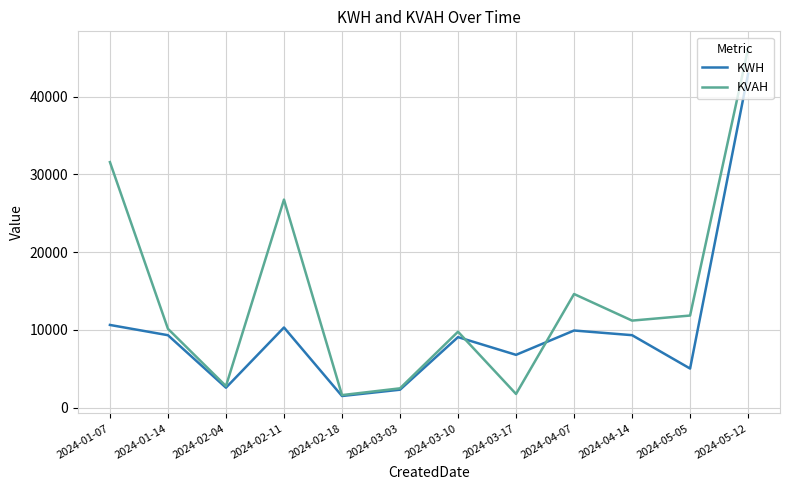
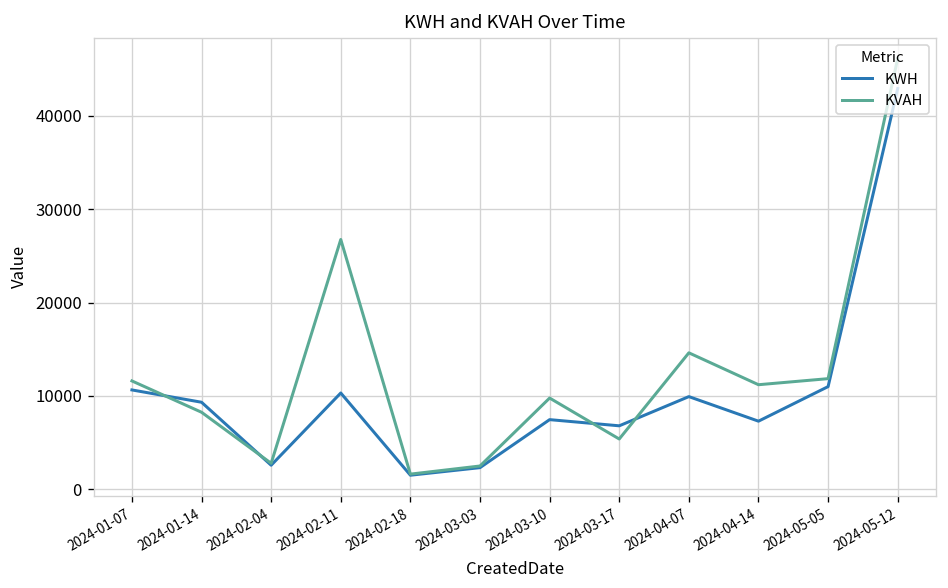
KVAH, 2024-01-07: 32000 -> 12000
KVAH, 2024-01-14: 10000 -> 8000
KWH, 2024-03-10: 9000 -> 7000
KVAH, 2024-03-17: 2000 -> 5000
KWH, 2024-04-14: 9000 -> 7000
KWH, 2024-05-05: 5000 -> 11000
